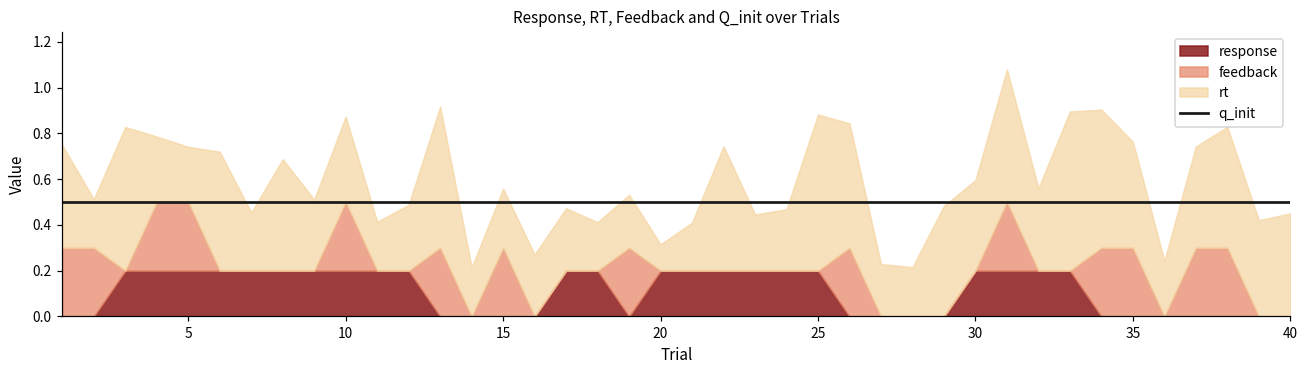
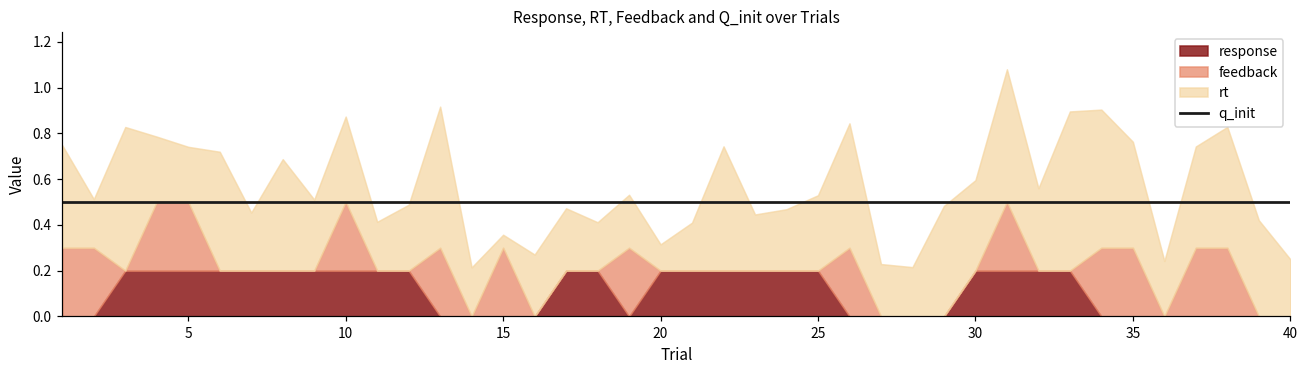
rt, 15: 0.26 -> 0.06
rt, 25: 0.68 -> 0.33
rt, 40: 0.45 -> 0.25
